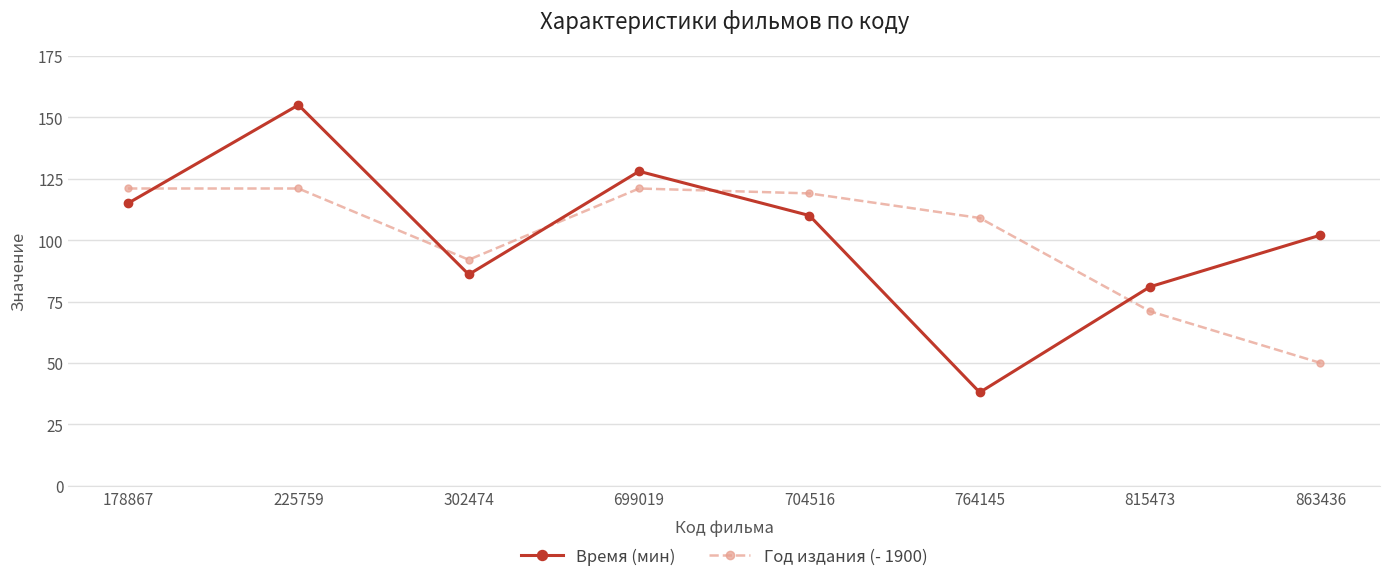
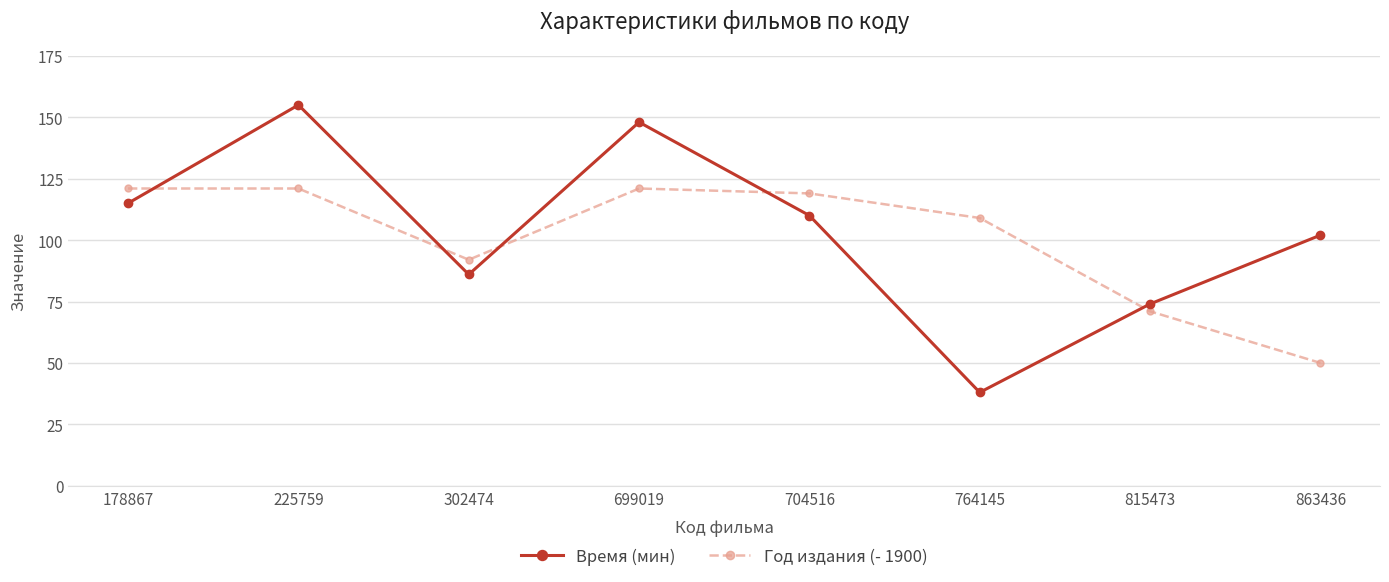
Время (мин), 699019: 128 -> 148
Время (мин), 815473: 81 -> 74
